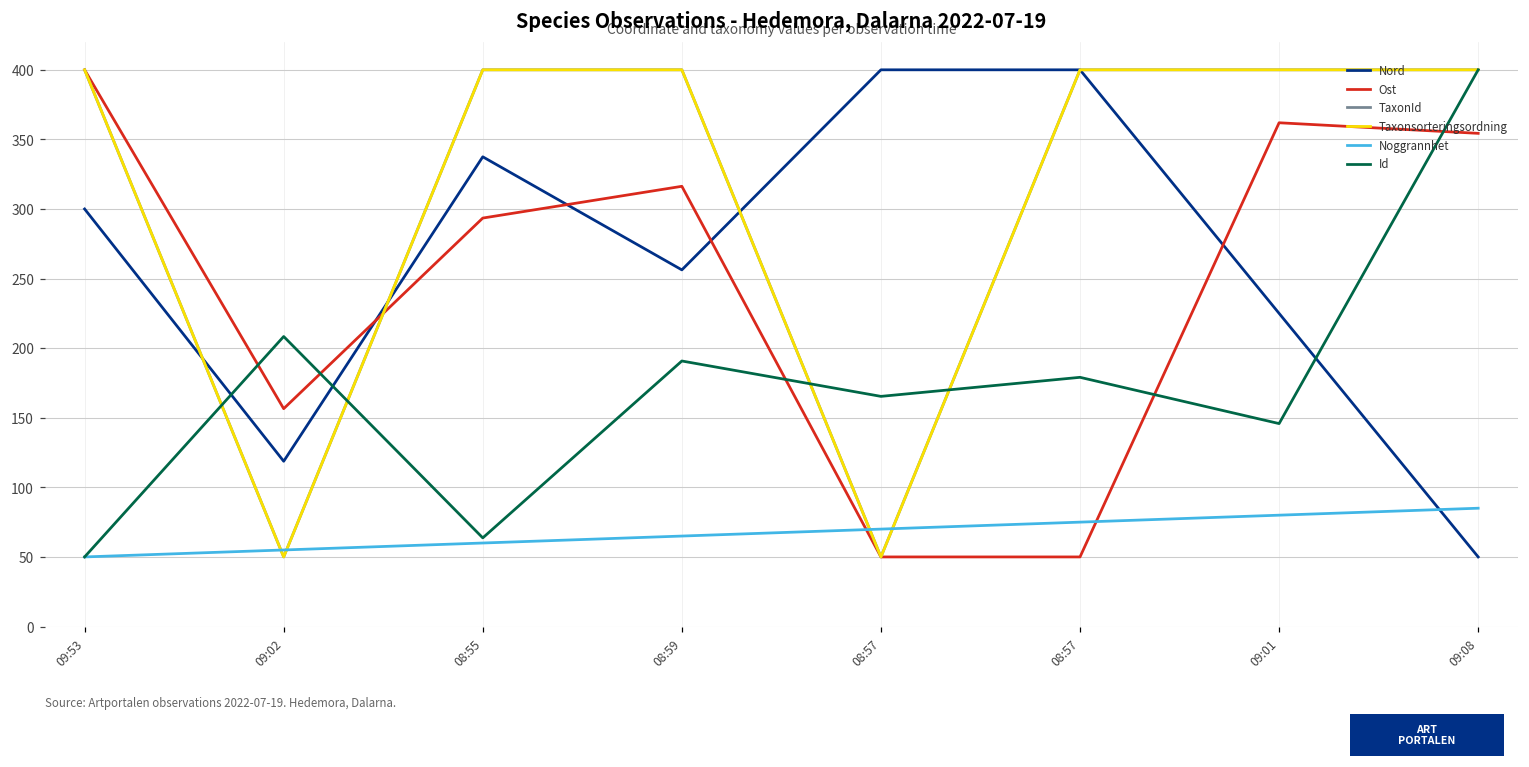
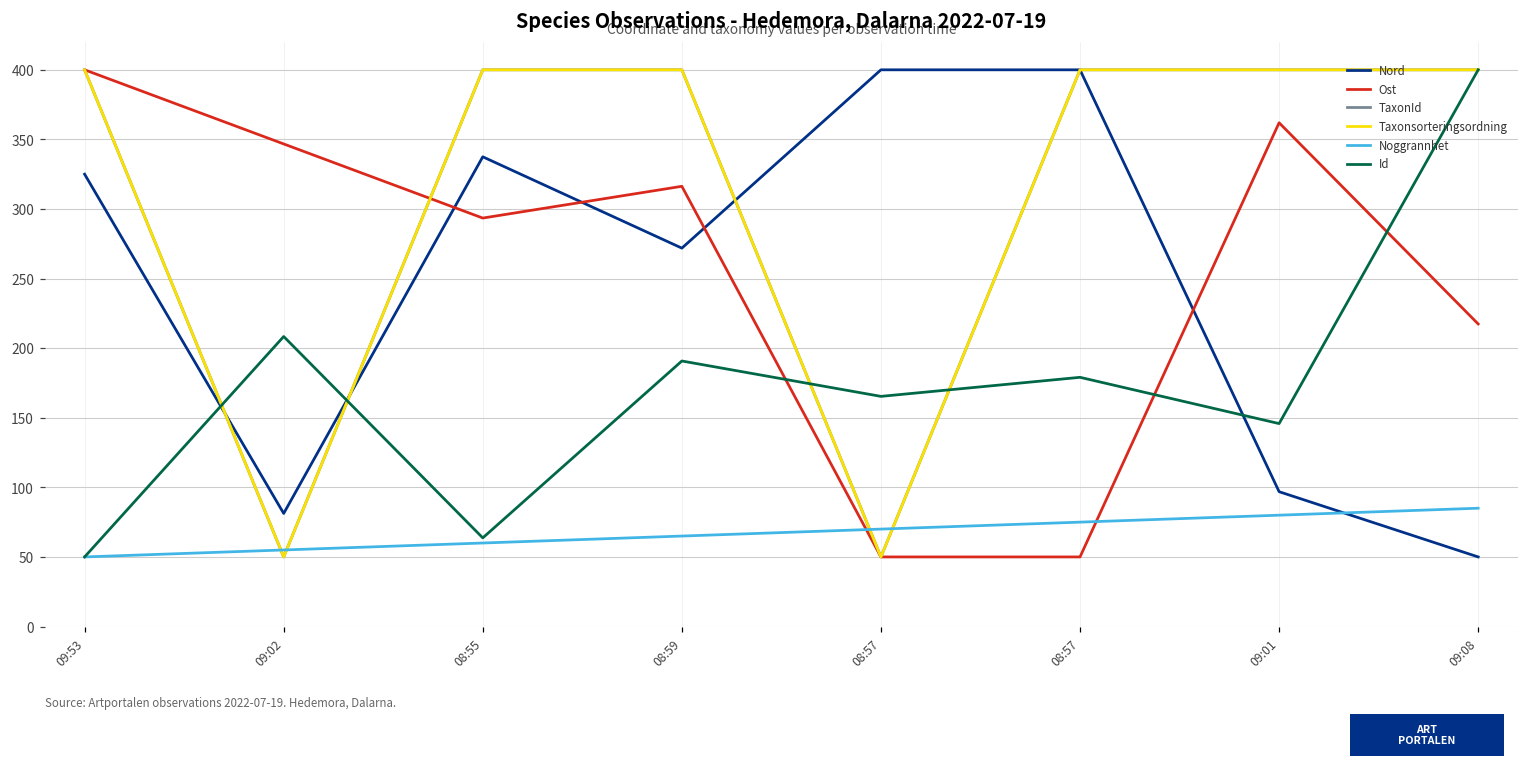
Nord, 09:53: 300 -> 325
Nord, 09:02: 119 -> 81
Ost, 09:02: 157 -> 347
Nord, 08:59: 256 -> 272
Nord, 09:01: 225 -> 97
Ost, 09:08: 354 -> 217
